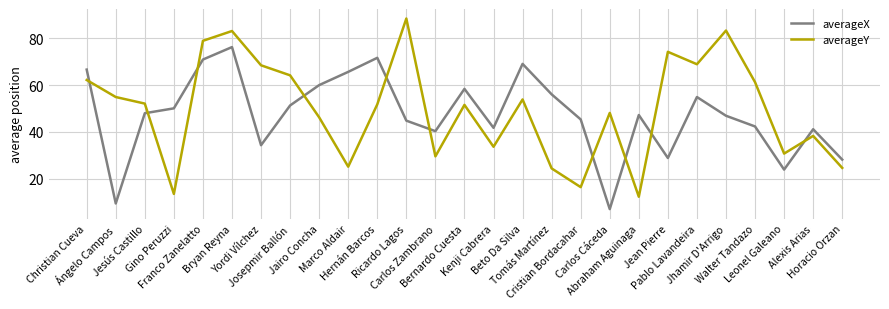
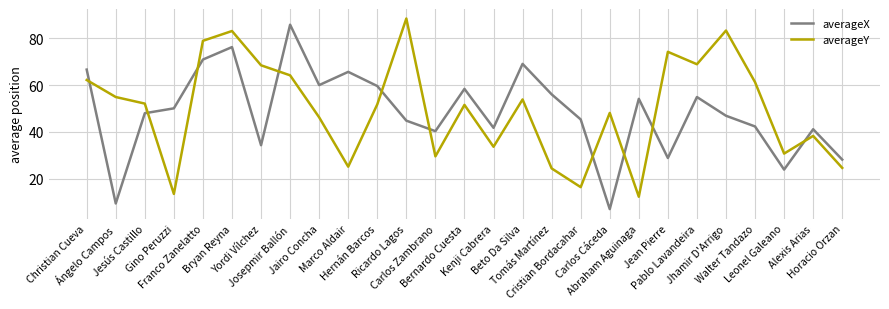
averageX, Josepmir Ballón: 51 -> 86
averageX, Hernán Barcos: 72 -> 60
averageX, Abraham Aguinaga: 47 -> 54
